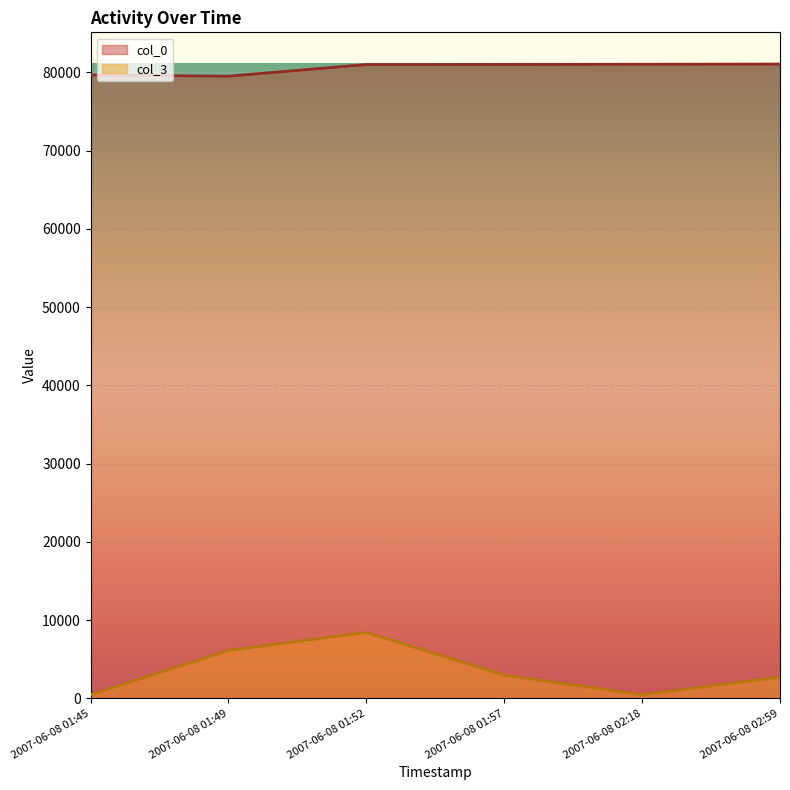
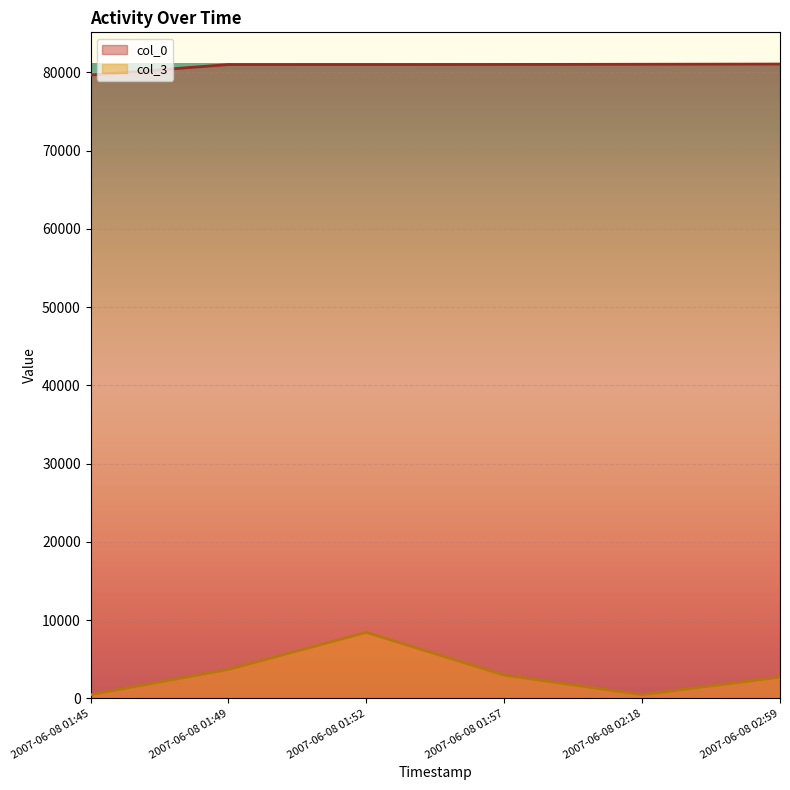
col_0, 2007-06-08 01:49: 80000 -> 81000
col_3, 2007-06-08 01:49: 6000 -> 4000
